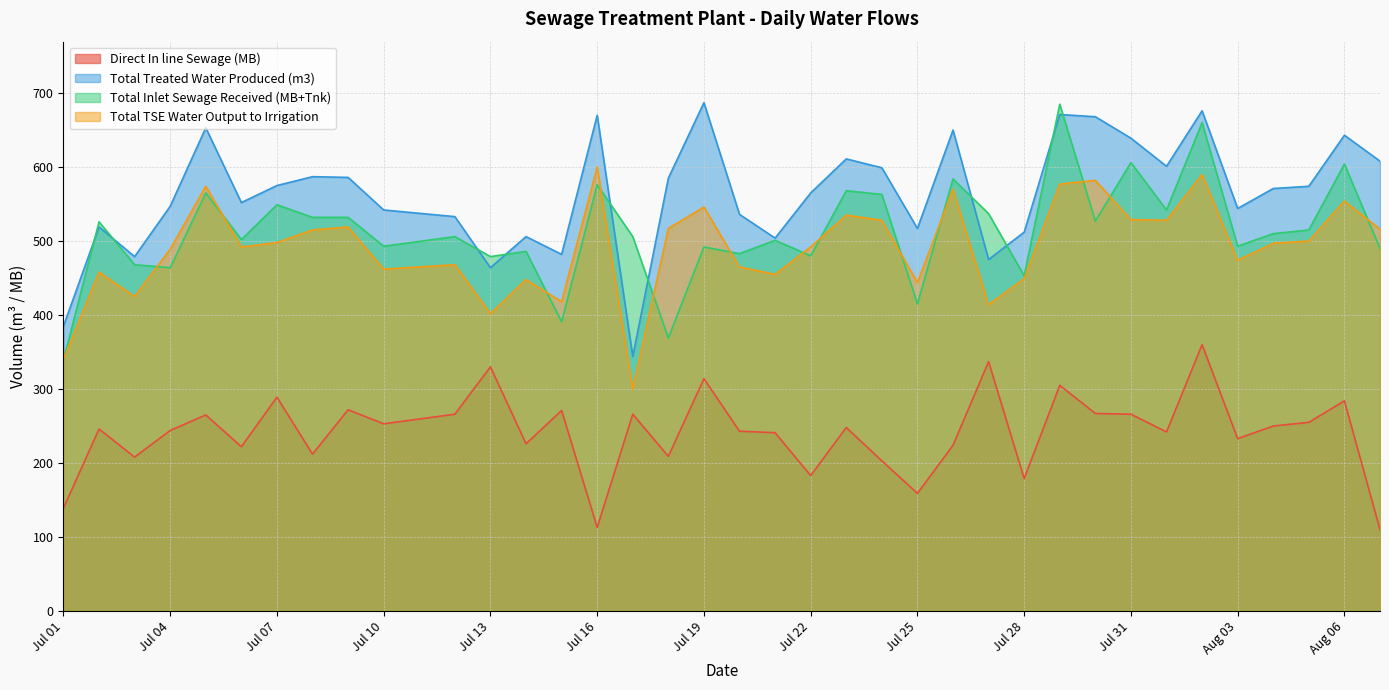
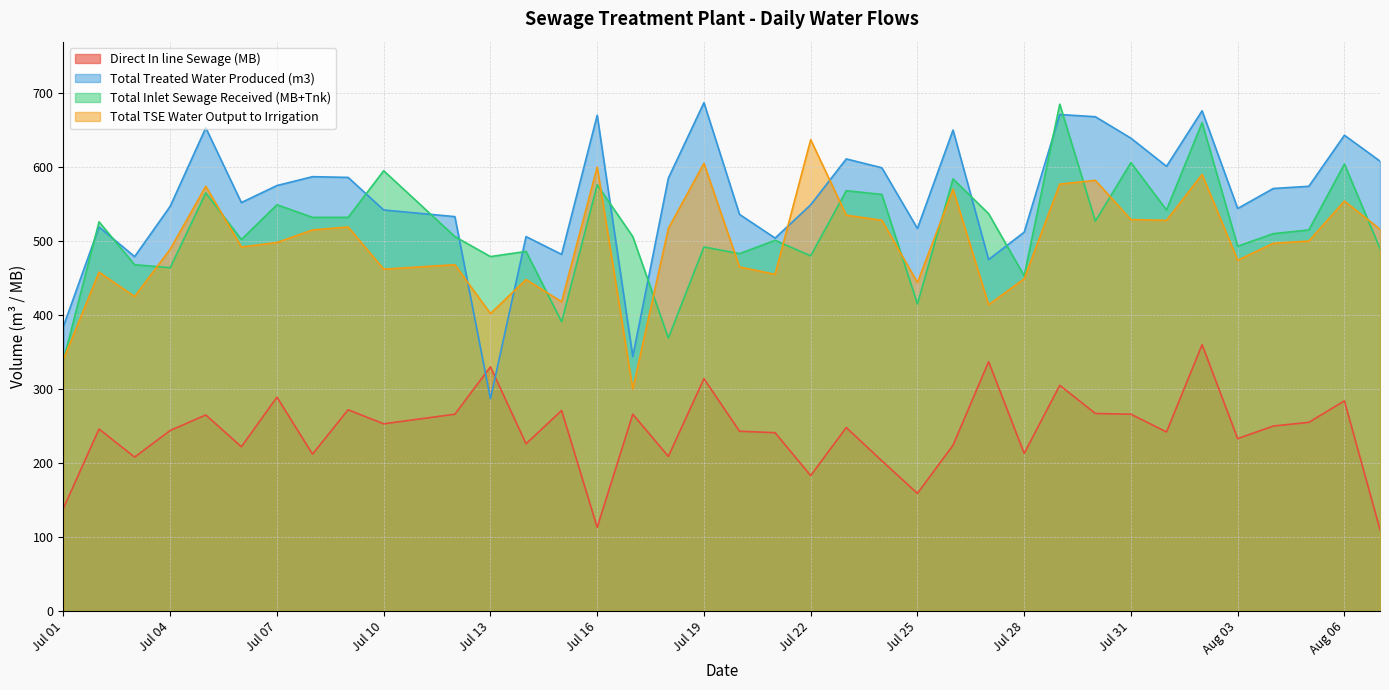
Total Inlet Sewage Received (MB+Tnk), Jul 10: 490 -> 600
Total Treated Water Produced (m3), Jul 13: 460 -> 290
Total TSE Water Output to Irrigation, Jul 19: 550 -> 610
Total Treated Water Produced (m3), Jul 22: 570 -> 550
Total TSE Water Output to Irrigation, Jul 22: 490 -> 640
Direct In line Sewage (MB), Jul 28: 180 -> 210
